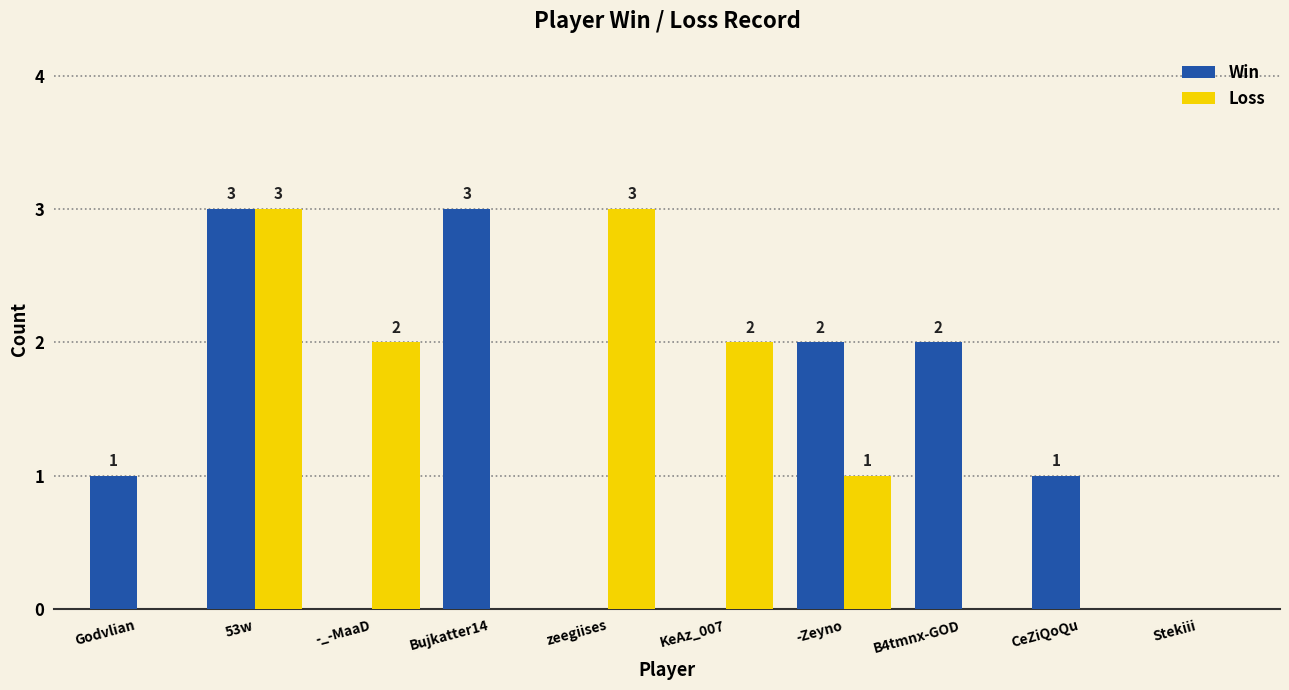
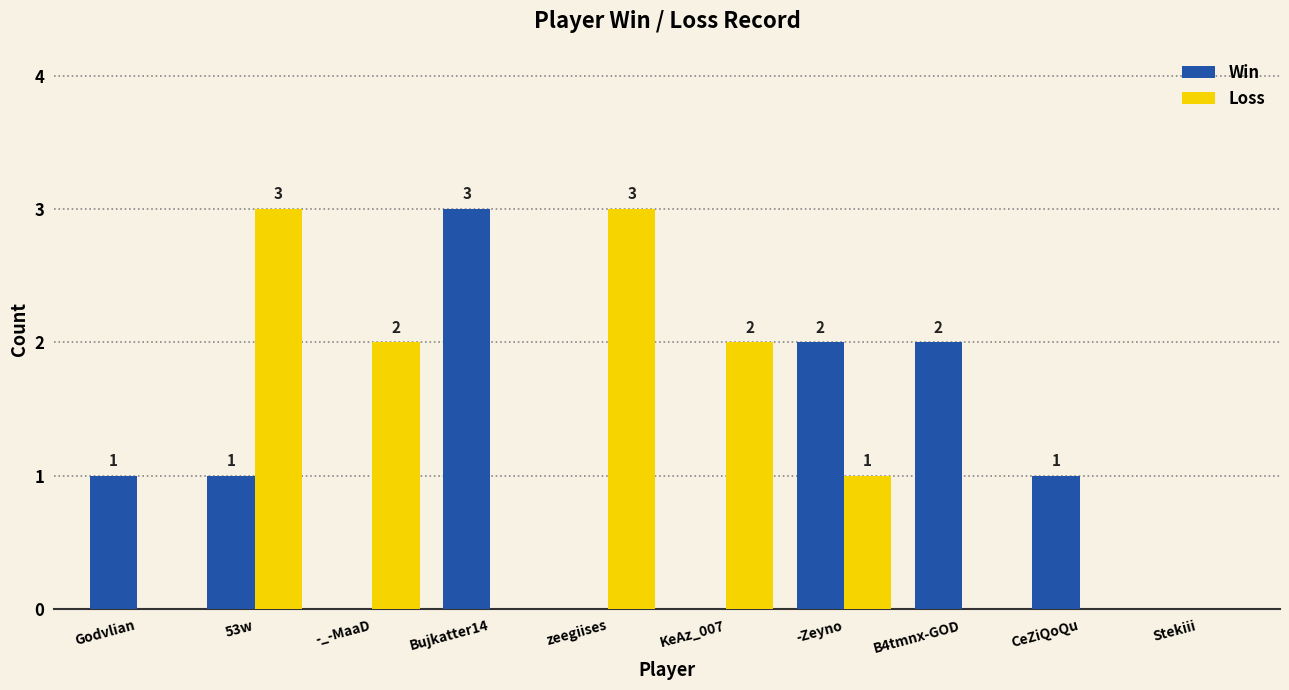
Win, 53w: 3 -> 1
